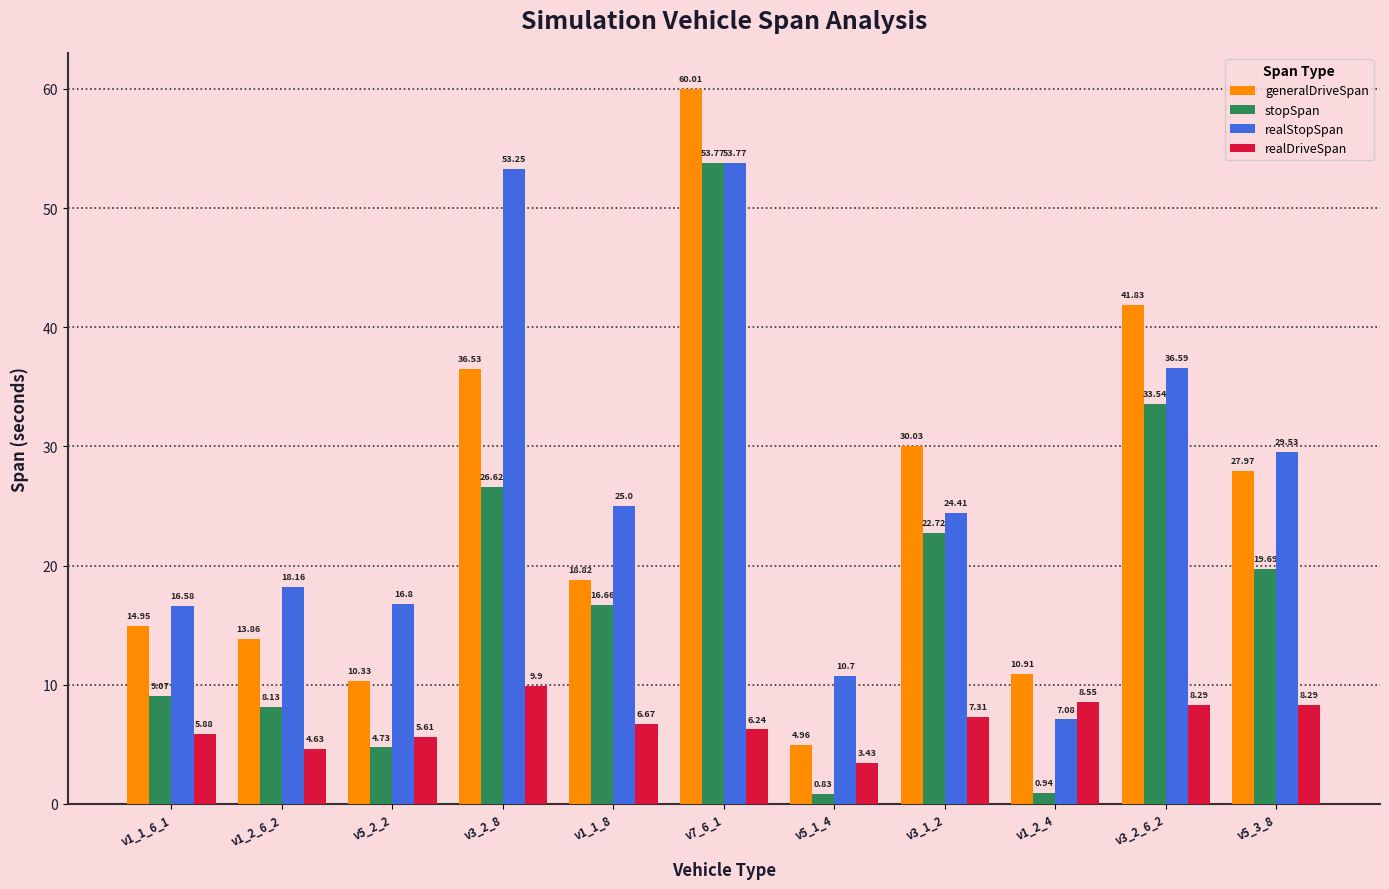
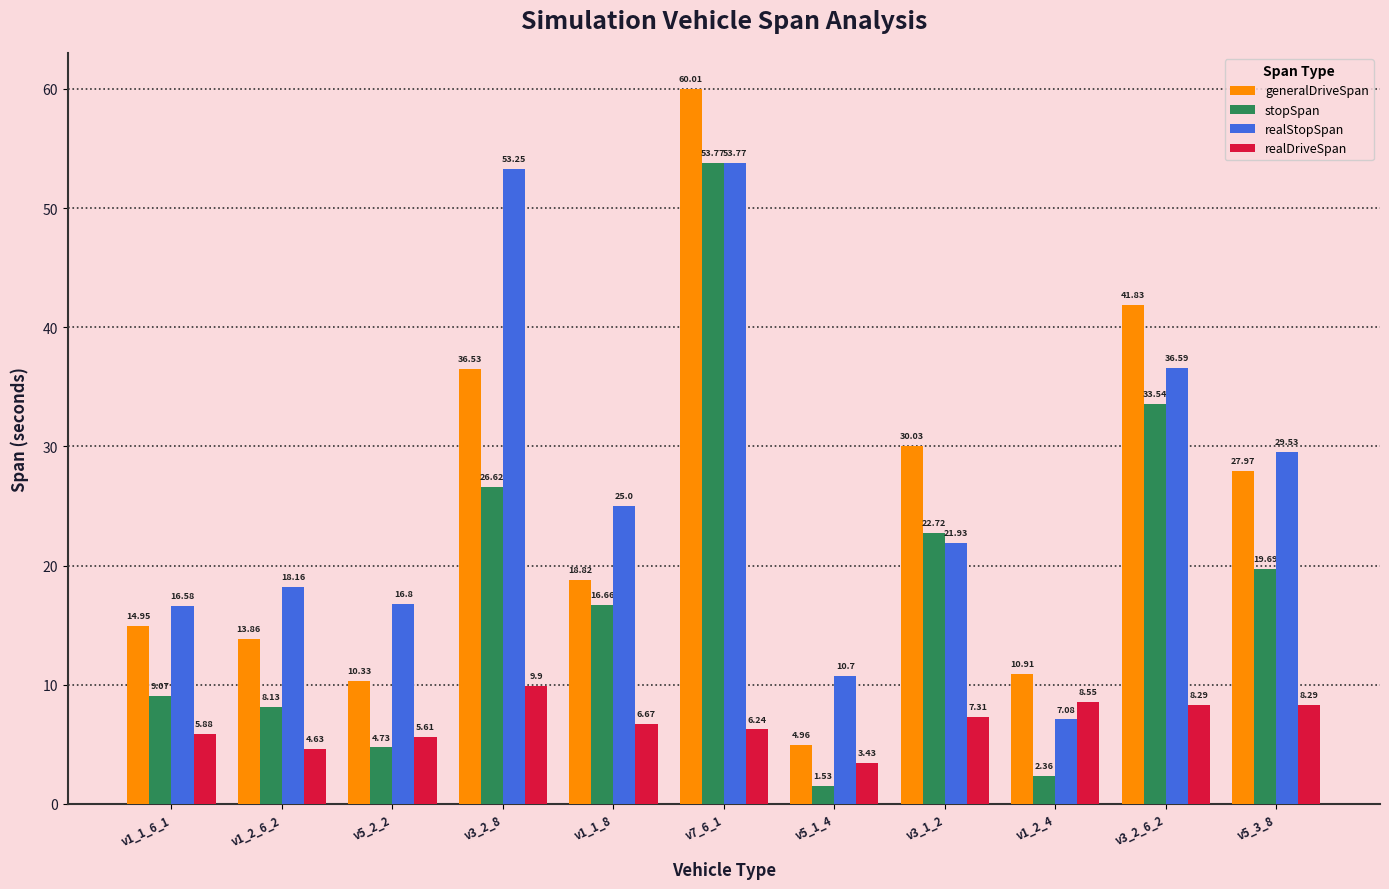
stopSpan, v5_1_4: 0.83 -> 1.53
realStopSpan, v3_1_2: 24.41 -> 21.93
stopSpan, v1_2_4: 0.94 -> 2.36
